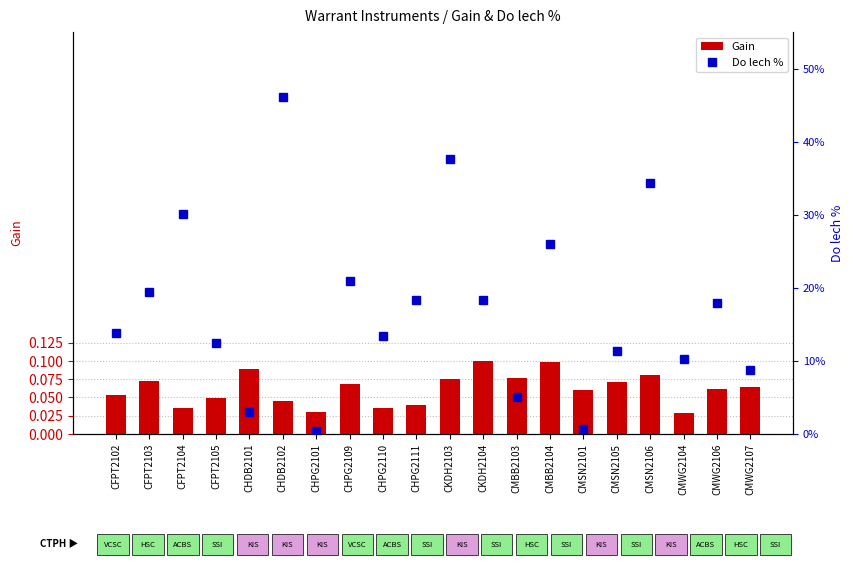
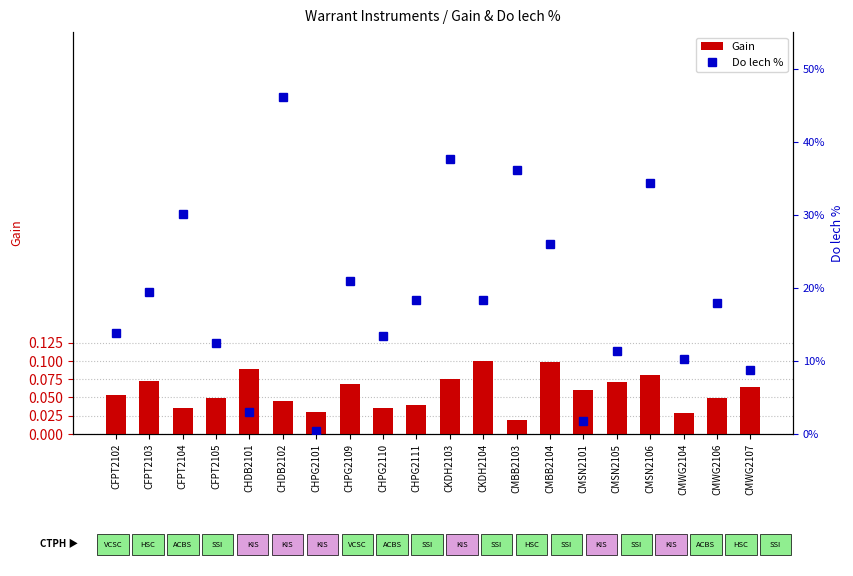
Gain, CMBB2103: 0.08 -> 0.02
Gain, CMWG2106: 0.06 -> 0.05
Do lech %, CMBB2103: 5% -> 36%
Do lech %, CMSN2101: 1% -> 2%
